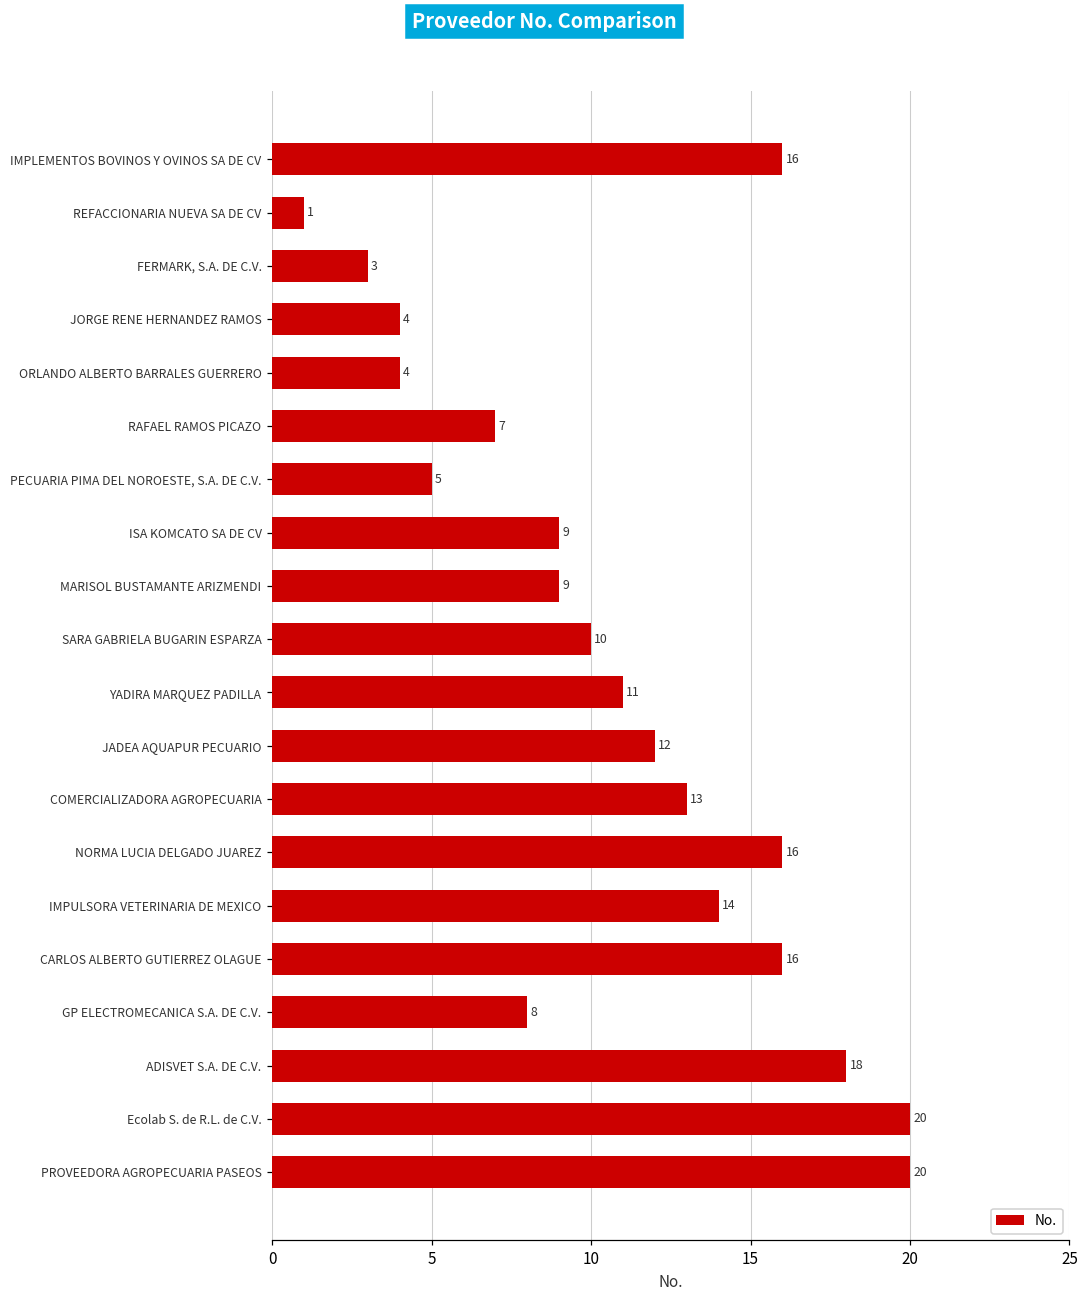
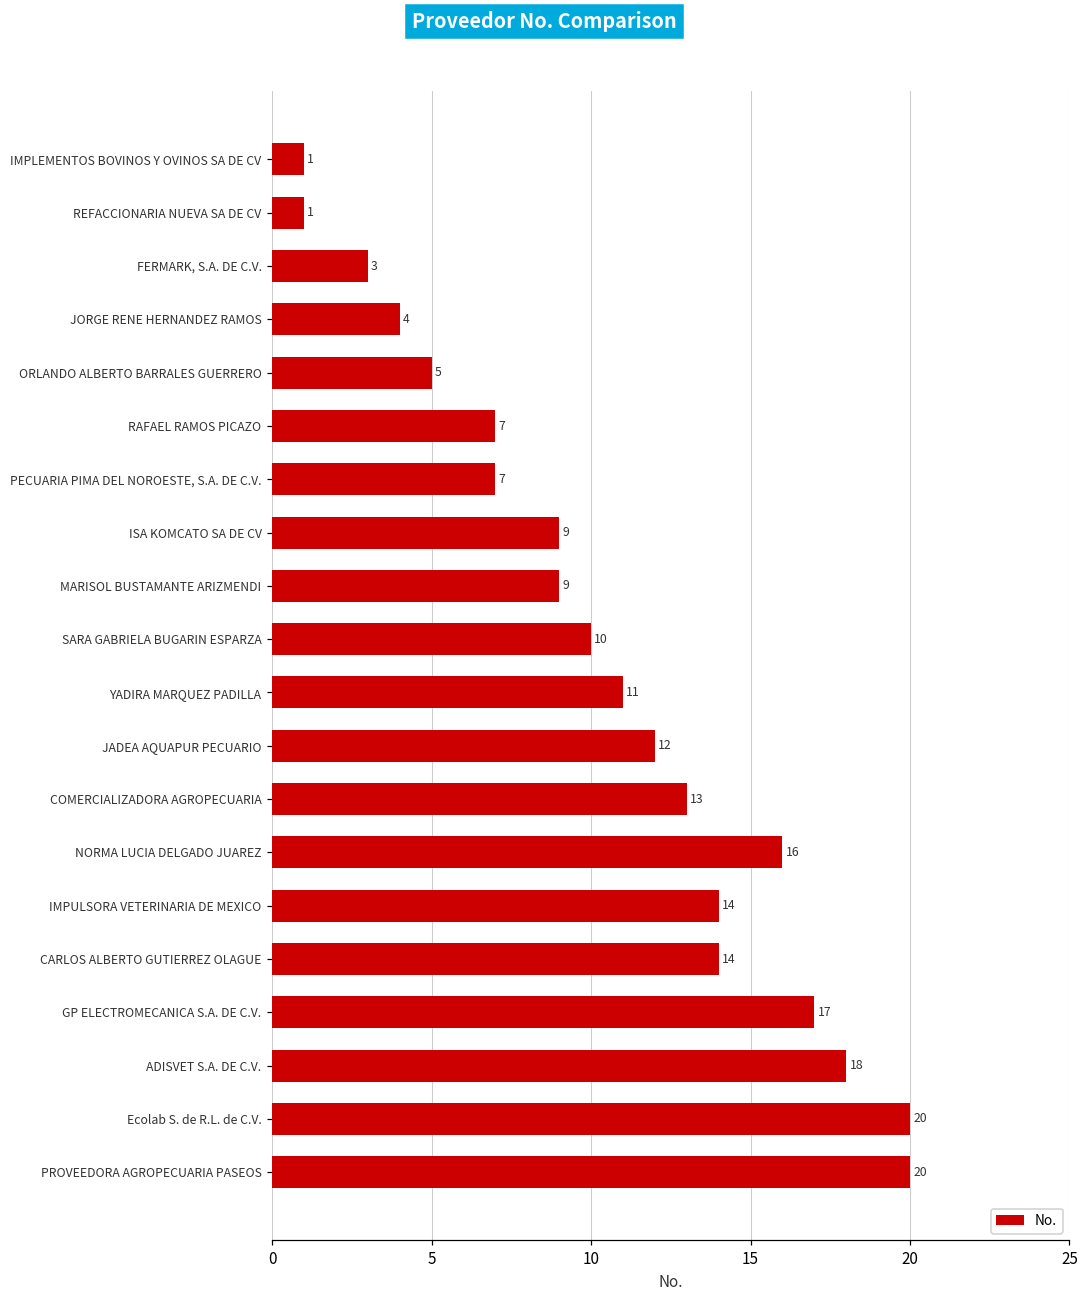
IMPLEMENTOS BOVINOS Y OVINOS SA DE CV: 16 -> 1
ORLANDO ALBERTO BARRALES GUERRERO: 4 -> 5
PECUARIA PIMA DEL NOROESTE, S.A. DE C.V.: 5 -> 7
CARLOS ALBERTO GUTIERREZ OLAGUE: 16 -> 14
GP ELECTROMECANICA S.A. DE C.V.: 8 -> 17
